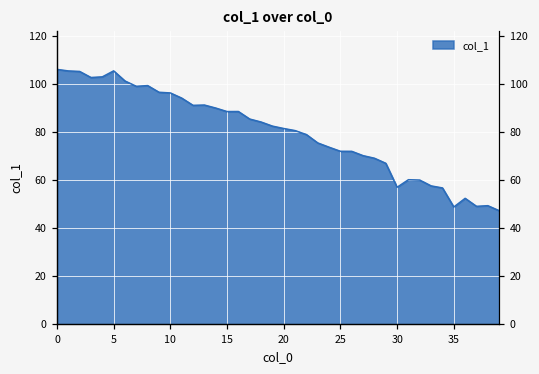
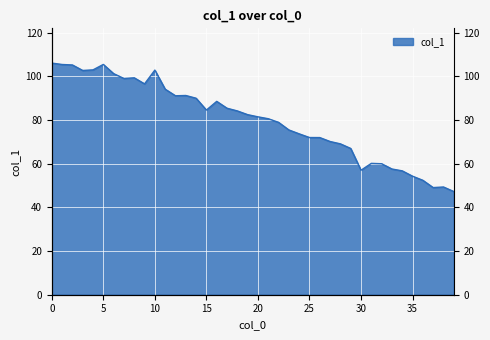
10: 96 -> 103
15: 89 -> 85
35: 49 -> 54
